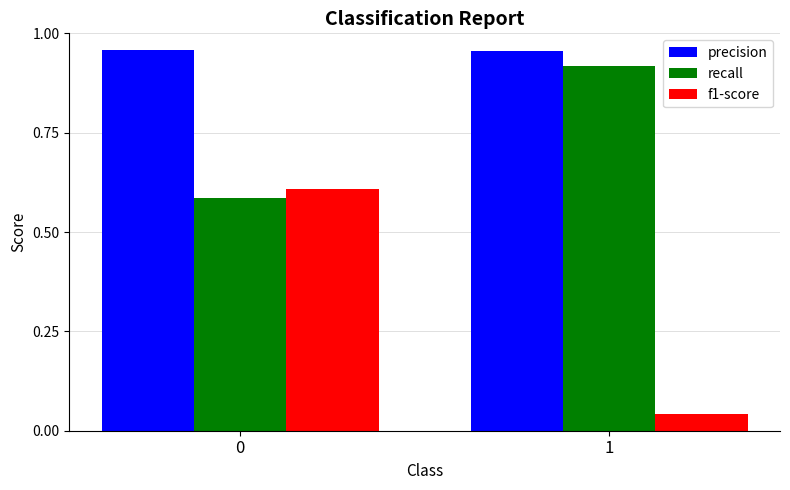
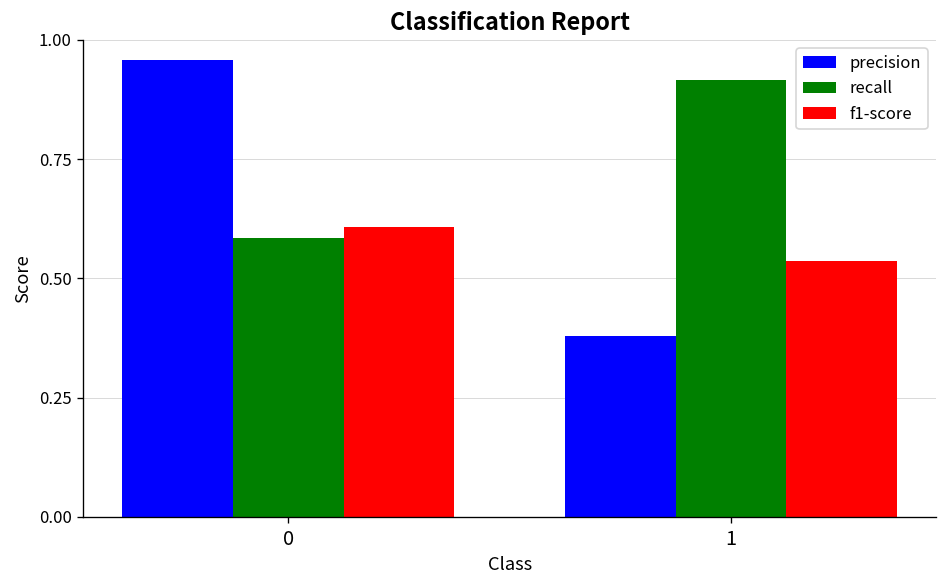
precision, 1: 0.95 -> 0.38
f1-score, 1: 0.04 -> 0.54
